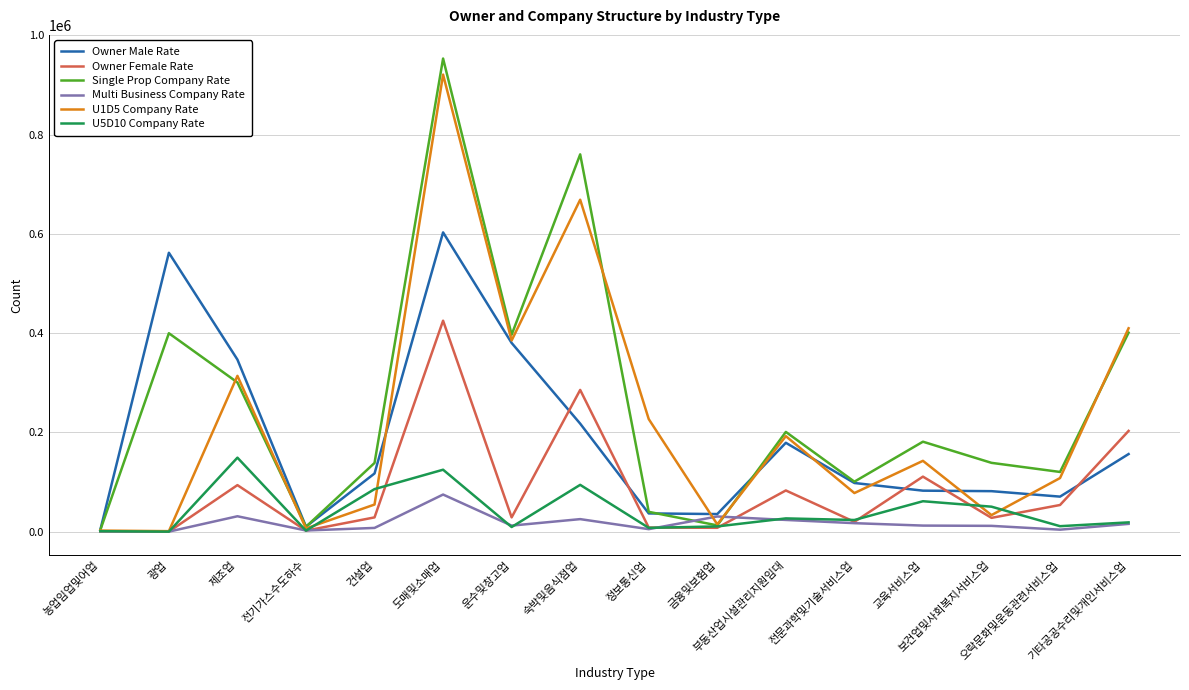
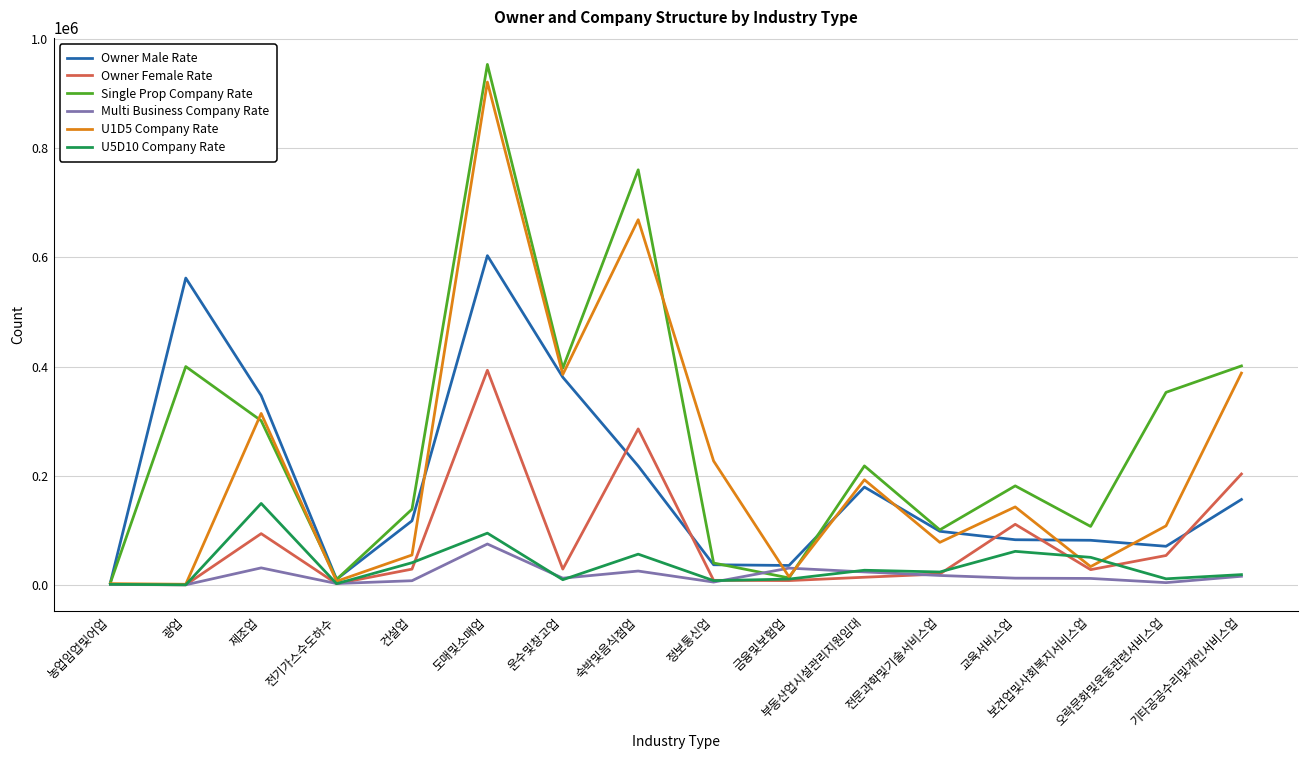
U5D10 Company Rate, 건설업: 90000 -> 40000
Owner Female Rate, 도매및소매업: 430000 -> 390000
U5D10 Company Rate, 도매및소매업: 120000 -> 90000
U5D10 Company Rate, 숙박및음식점업: 90000 -> 60000
Owner Female Rate, 부동산업시설관리지원임대: 80000 -> 10000
Single Prop Company Rate, 부동산업시설관리지원임대: 200000 -> 220000
Single Prop Company Rate, 보건업및사회복지서비스업: 140000 -> 110000
Single Prop Company Rate, 오락문화및운동관련서비스업: 120000 -> 350000
U1D5 Company Rate, 기타공공수리및개인서비스업: 410000 -> 390000
